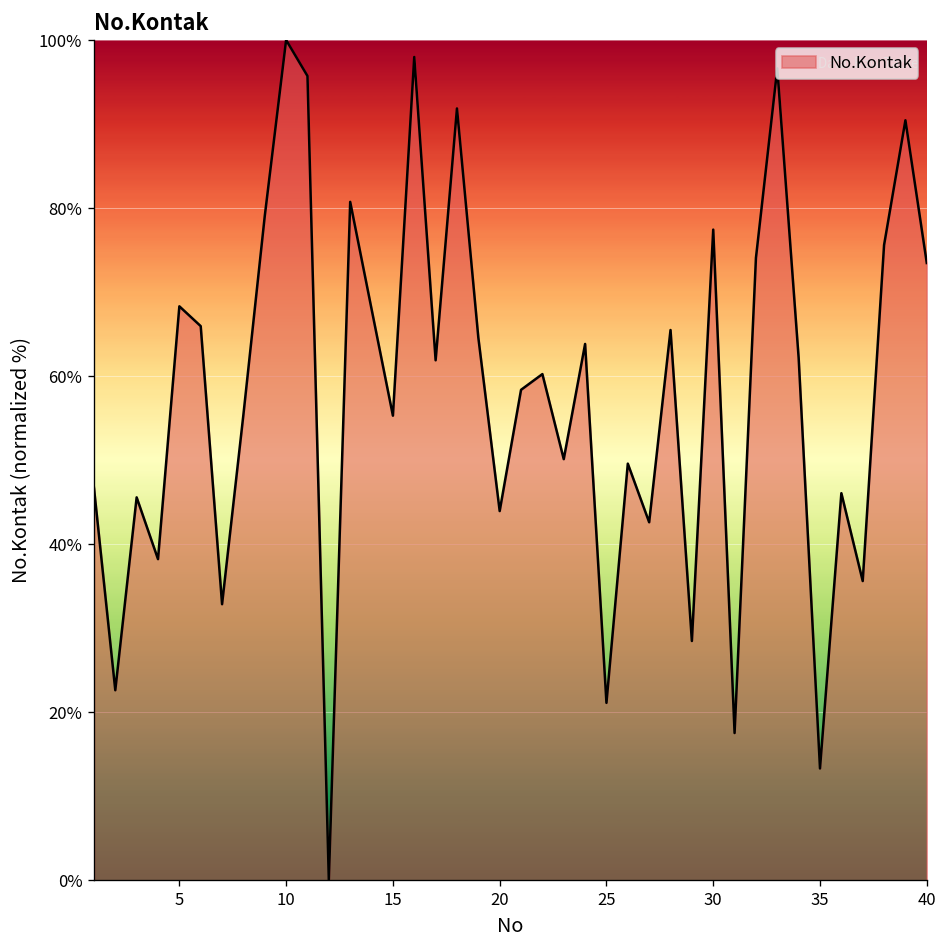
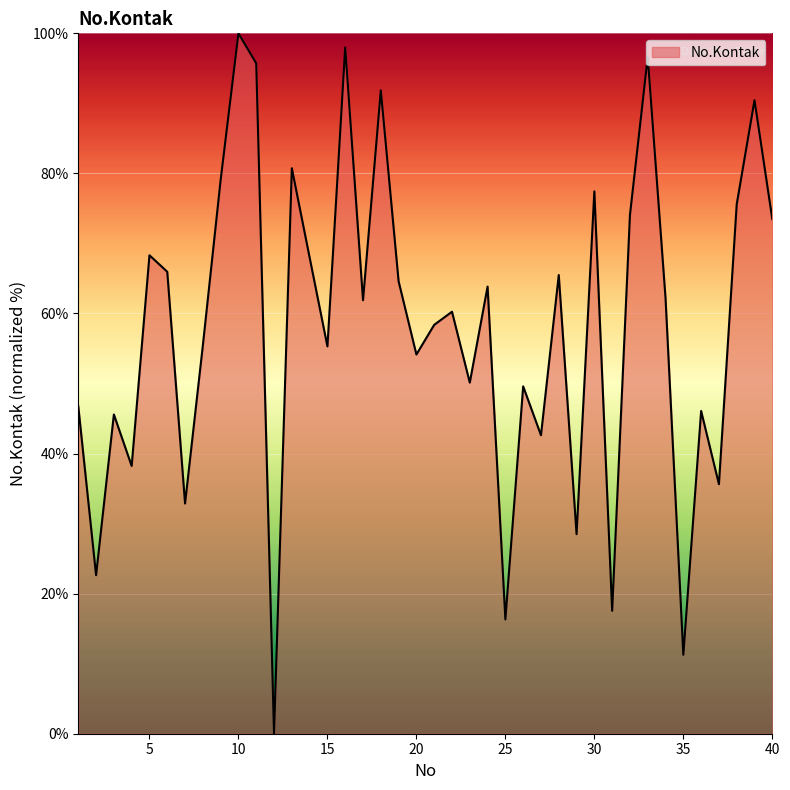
20: 44% -> 54%
25: 21% -> 16%
35: 13% -> 11%
